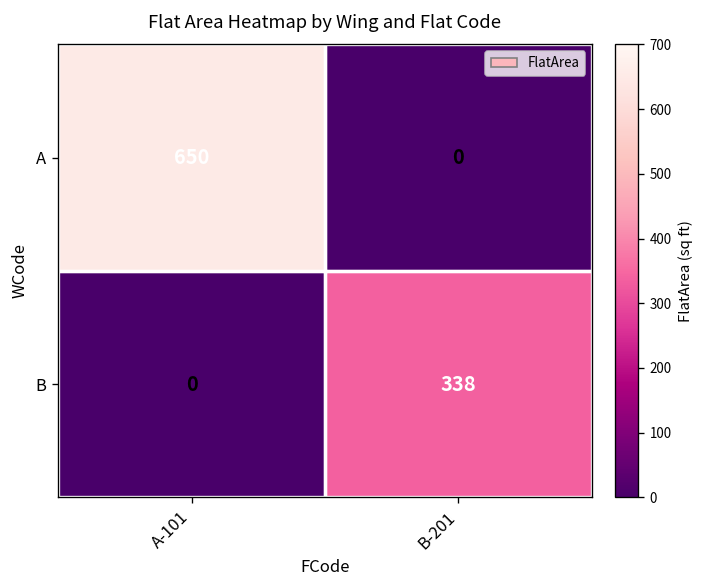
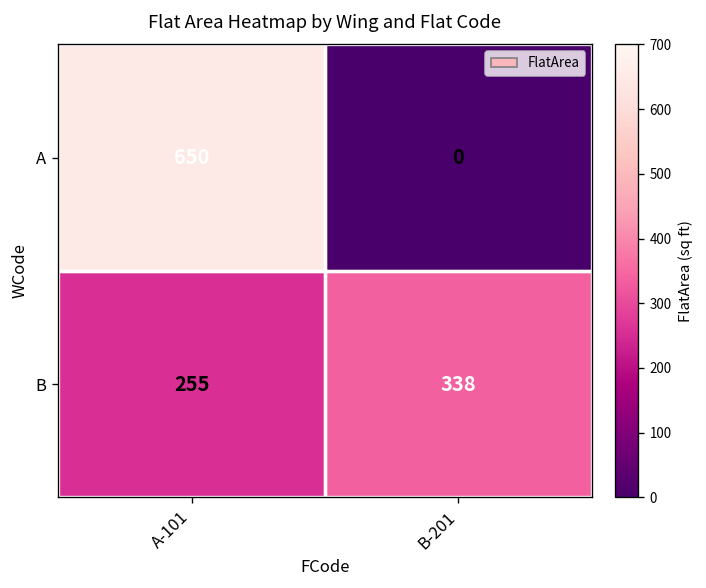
B, A-101: 0 -> 255
